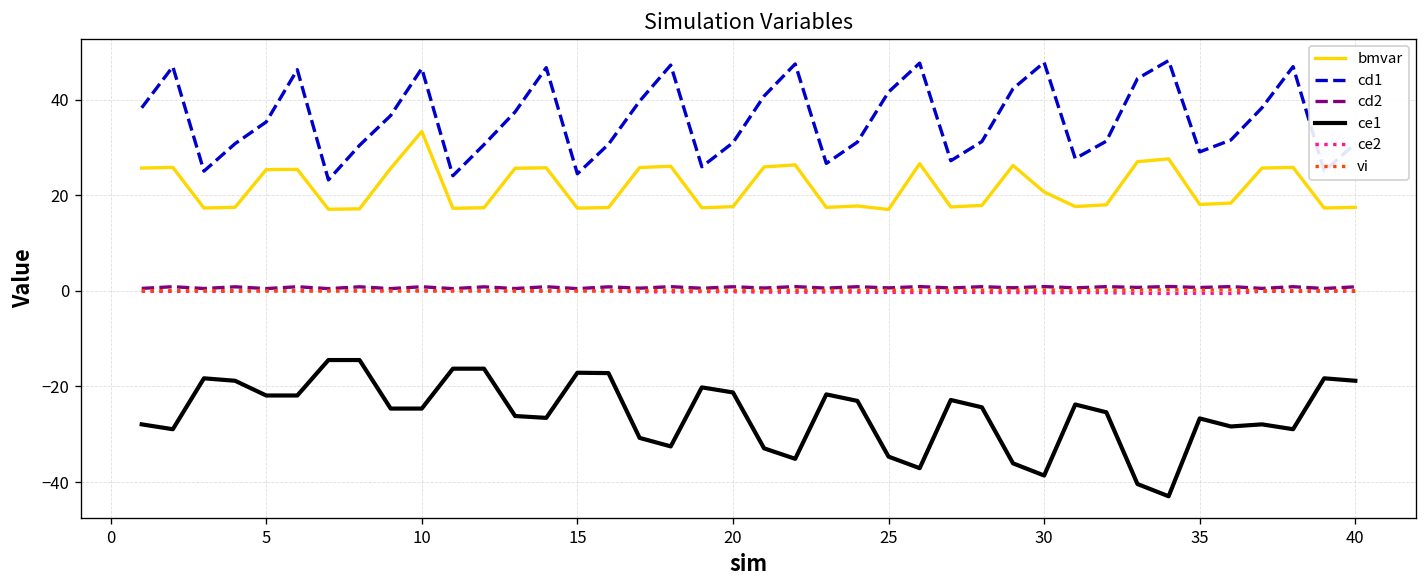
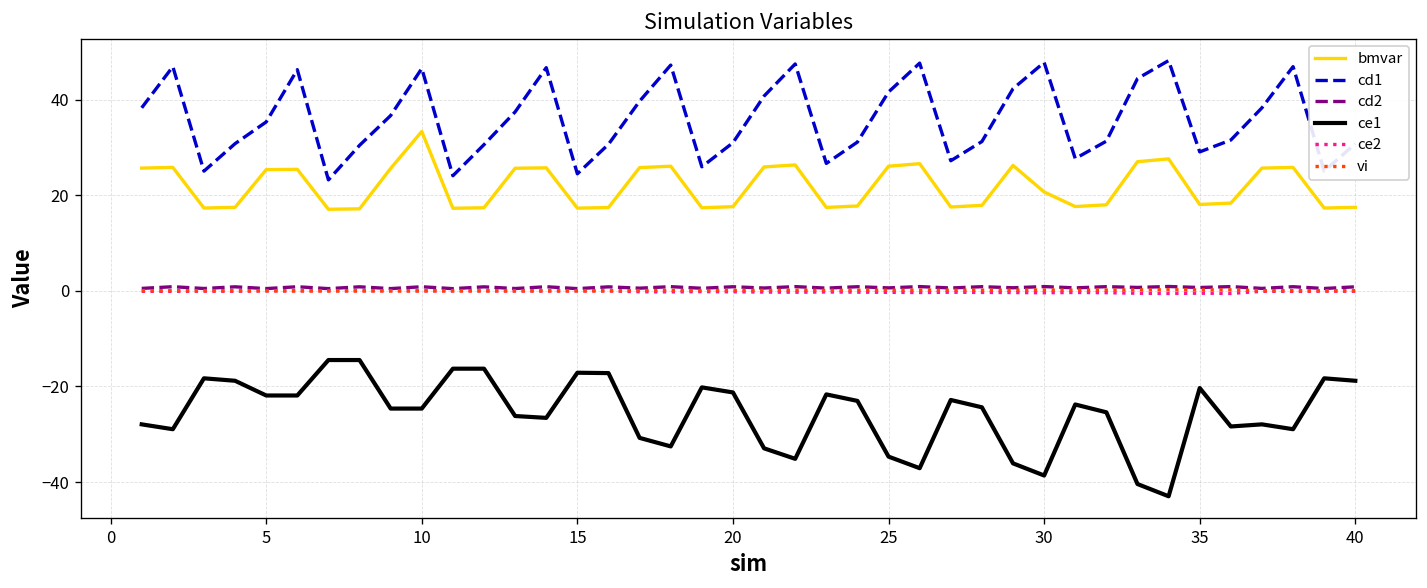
bmvar, 25: 17 -> 26
ce1, 35: -27 -> -20
